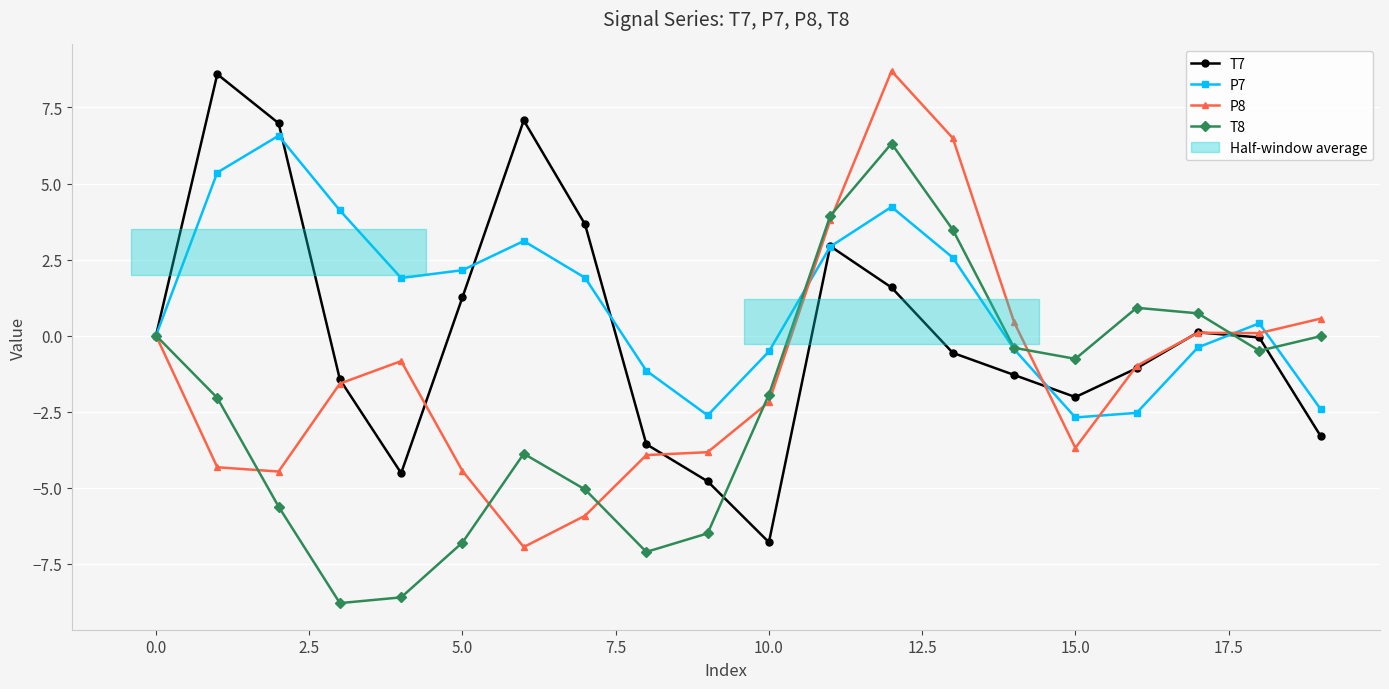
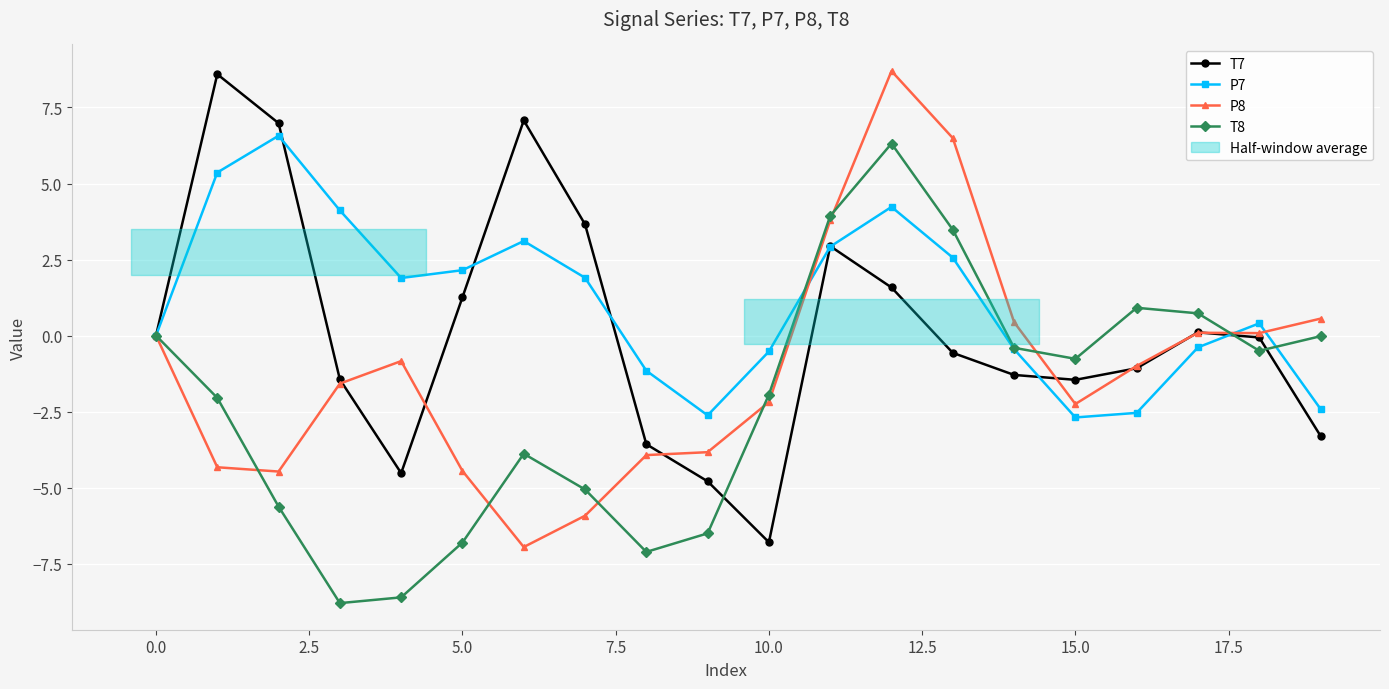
T7, 15.0: -2.0 -> -1.5
P8, 15.0: -3.7 -> -2.3
